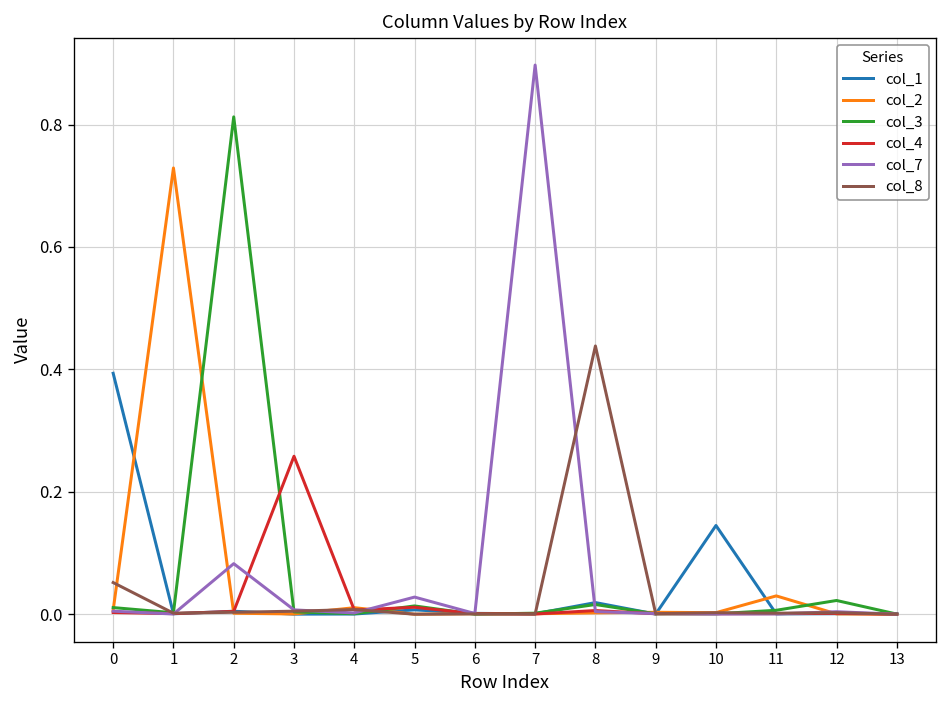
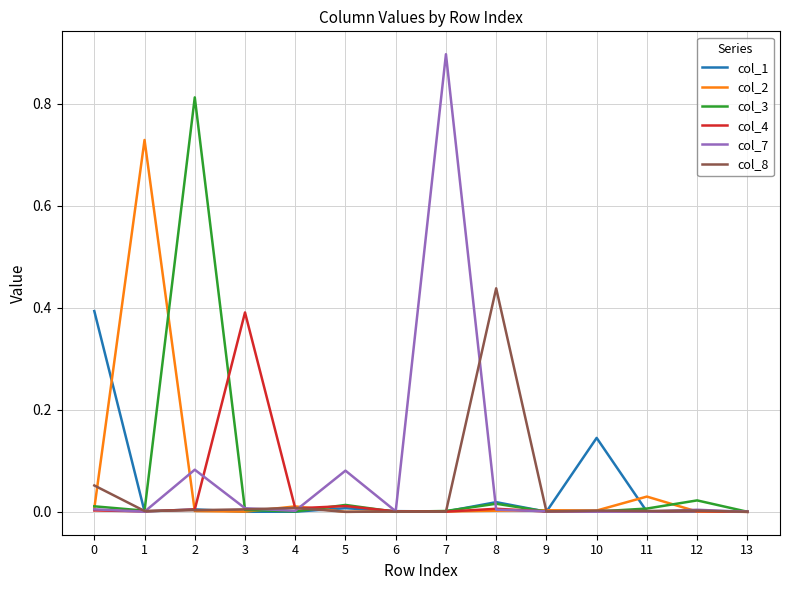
col_4, 3: 0.26 -> 0.39
col_7, 5: 0.03 -> 0.08
